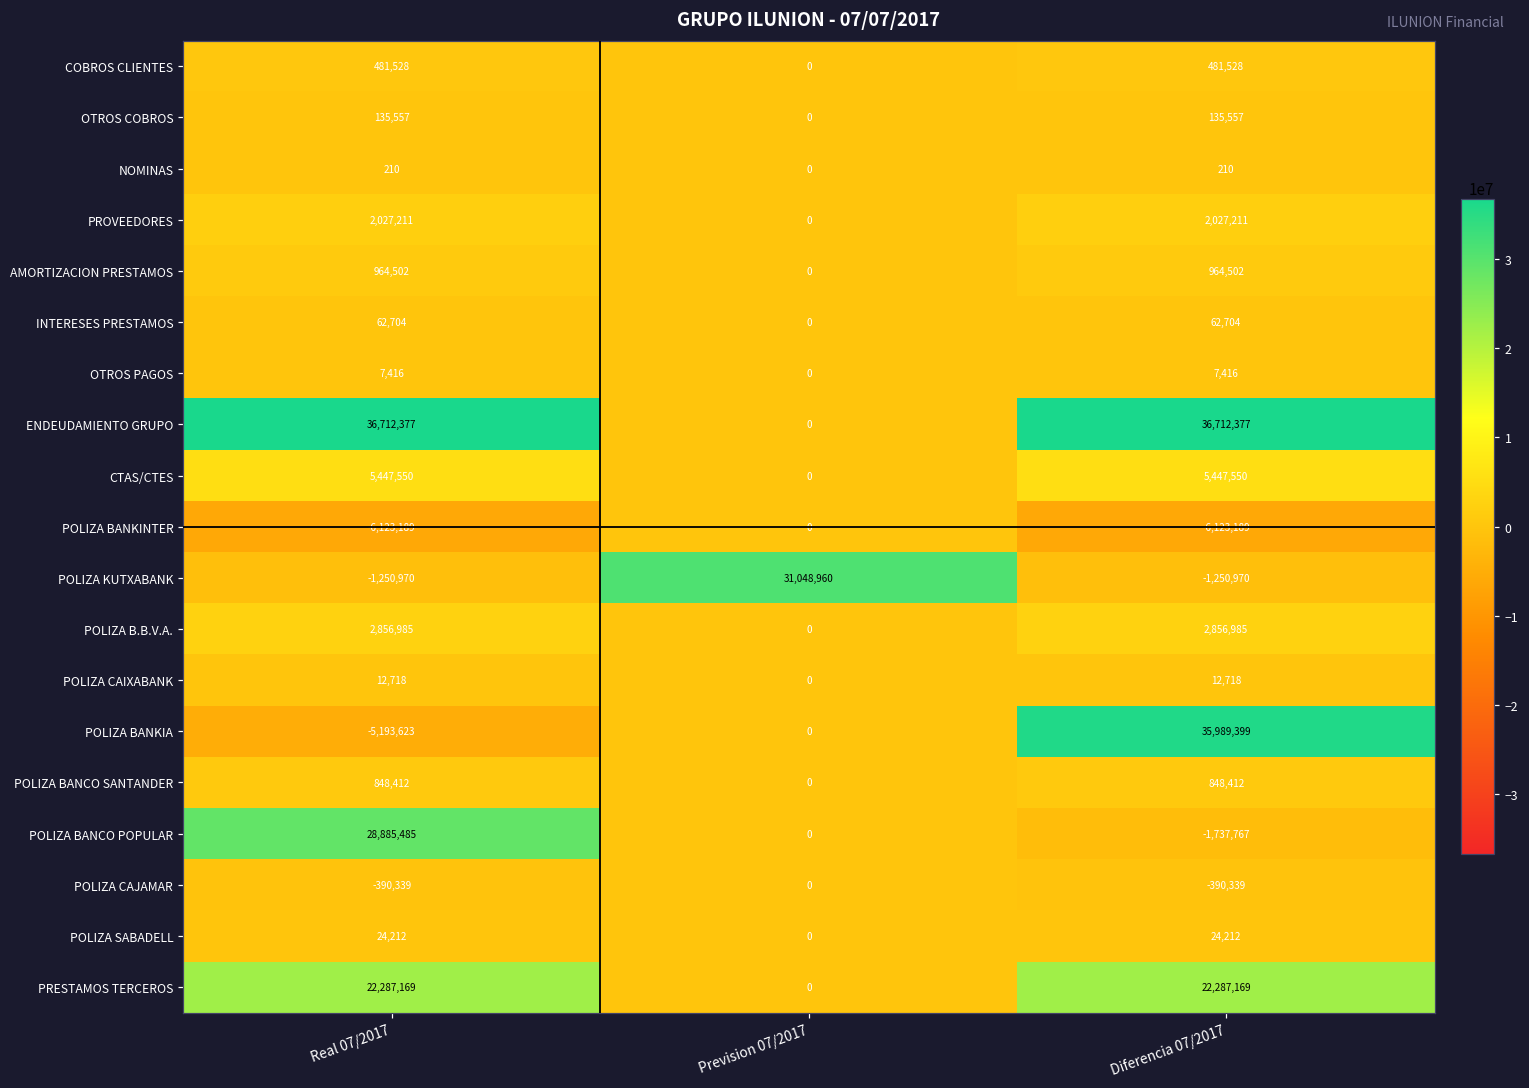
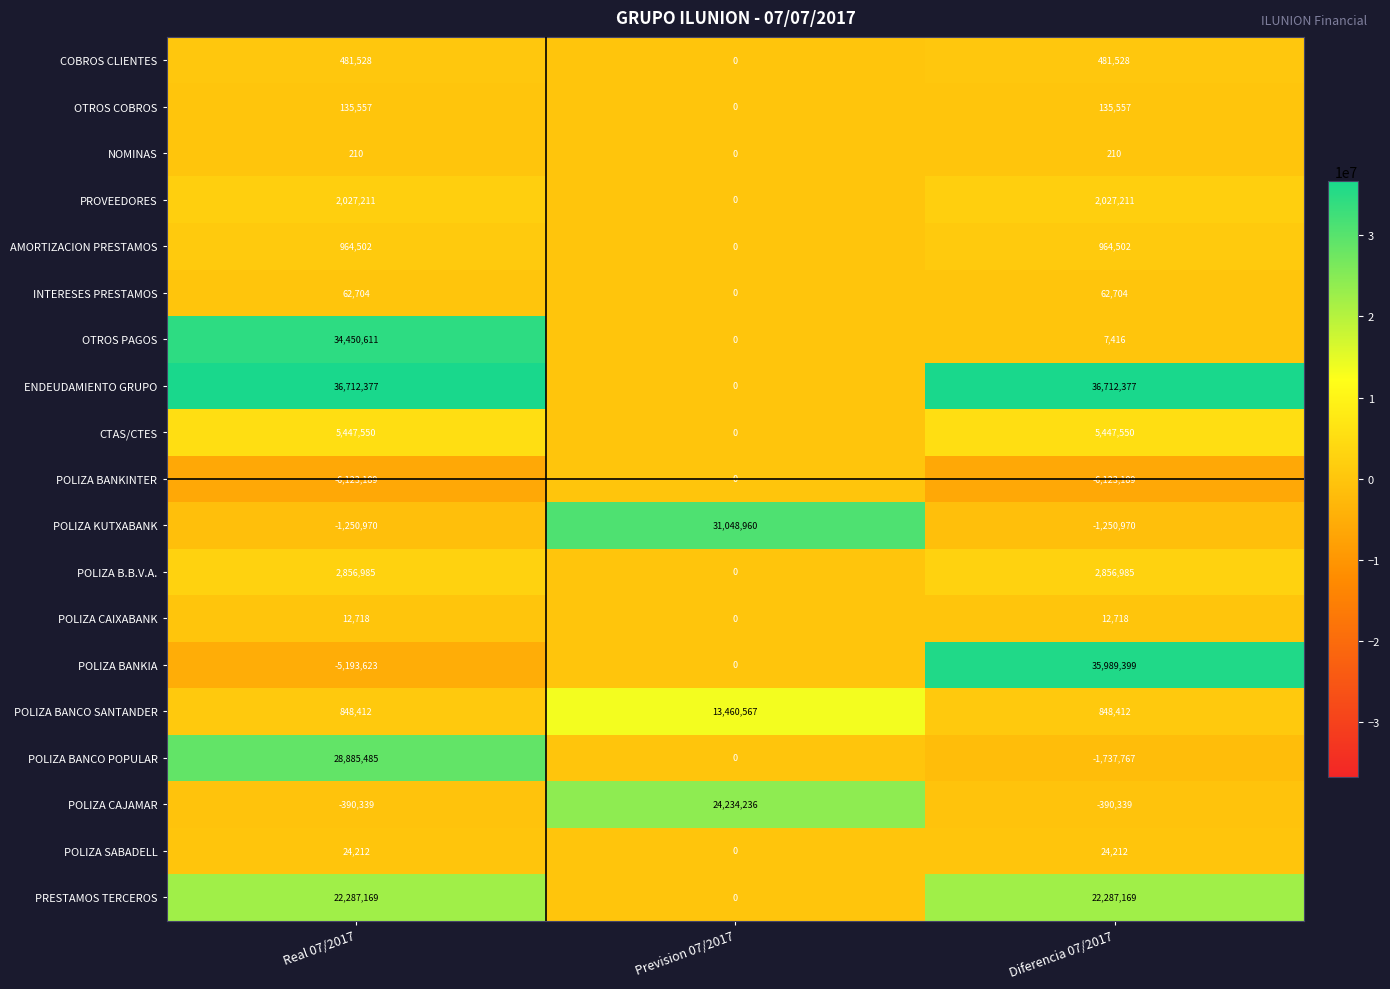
OTROS PAGOS, Real 07/2017: 7,416 -> 34,450,611
POLIZA BANCO SANTANDER, Prevision 07/2017: 0 -> 13,460,567
POLIZA CAJAMAR, Prevision 07/2017: 0 -> 24,234,236
